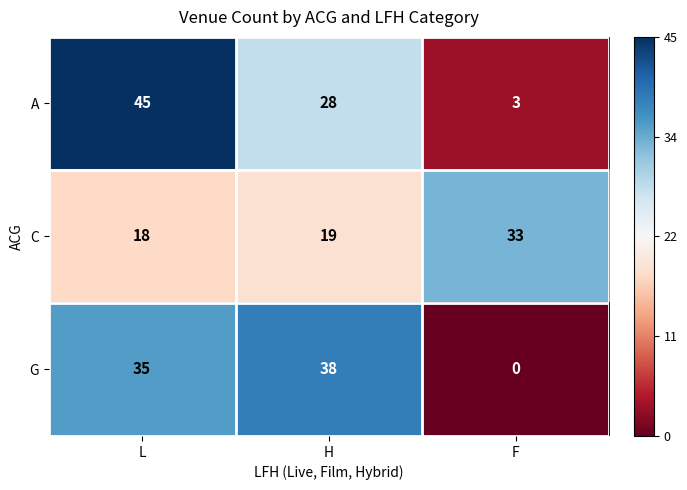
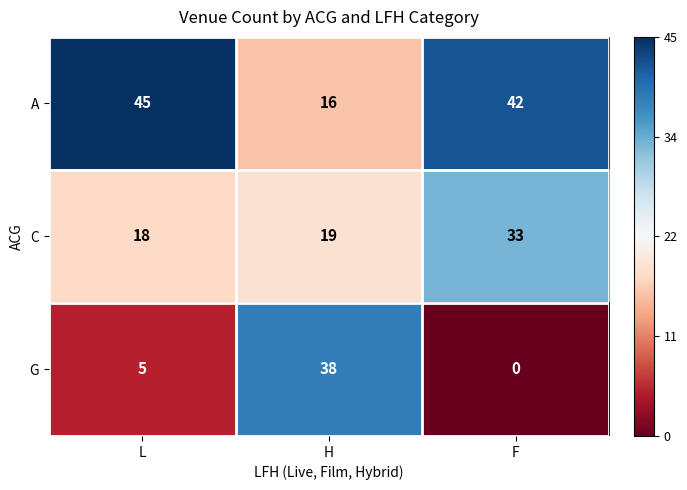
A, H: 28 -> 16
A, F: 3 -> 42
G, L: 35 -> 5
